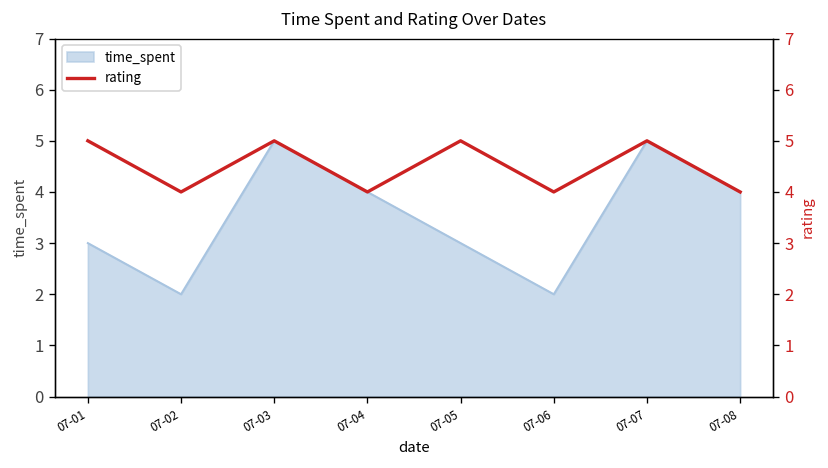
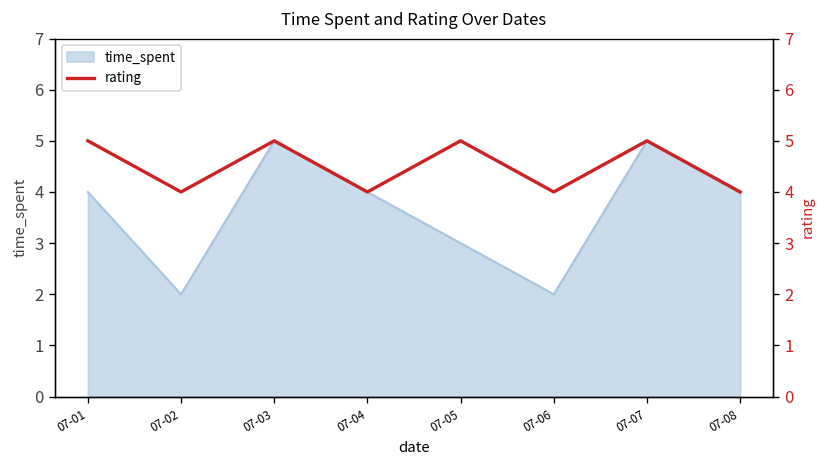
time_spent, 07-01: 3 -> 4
